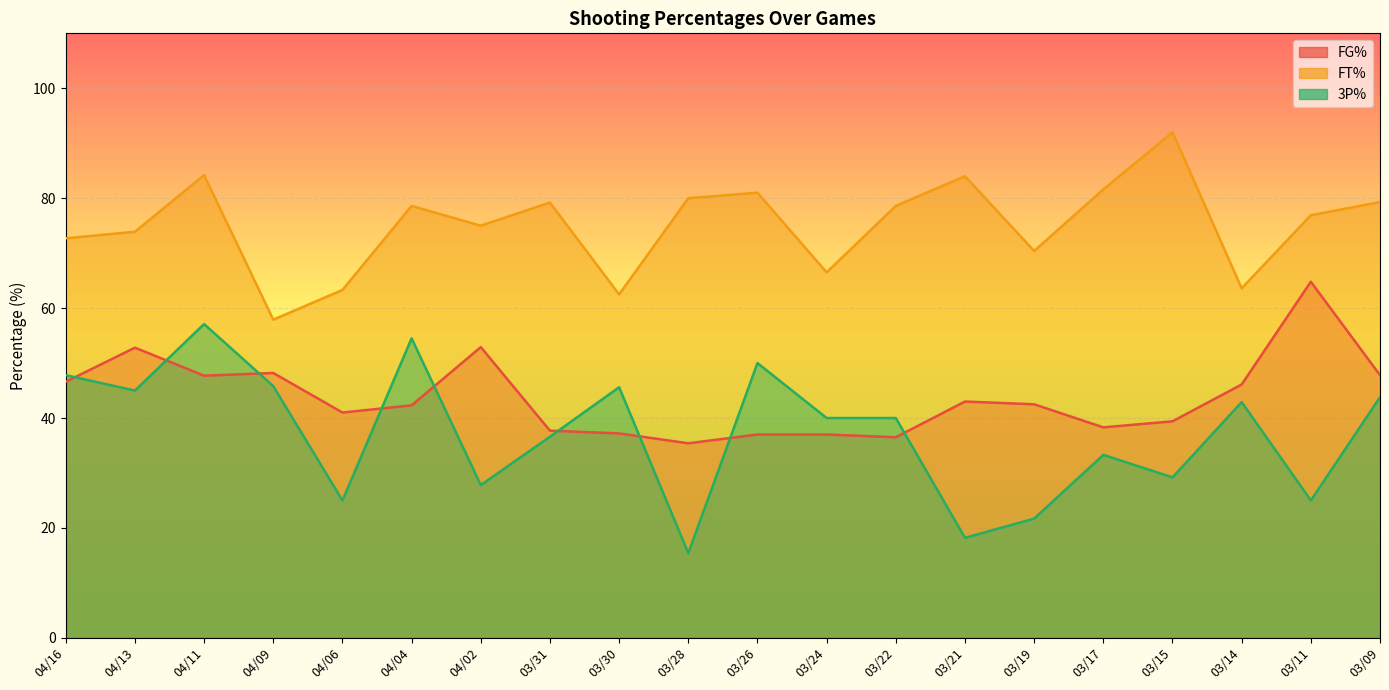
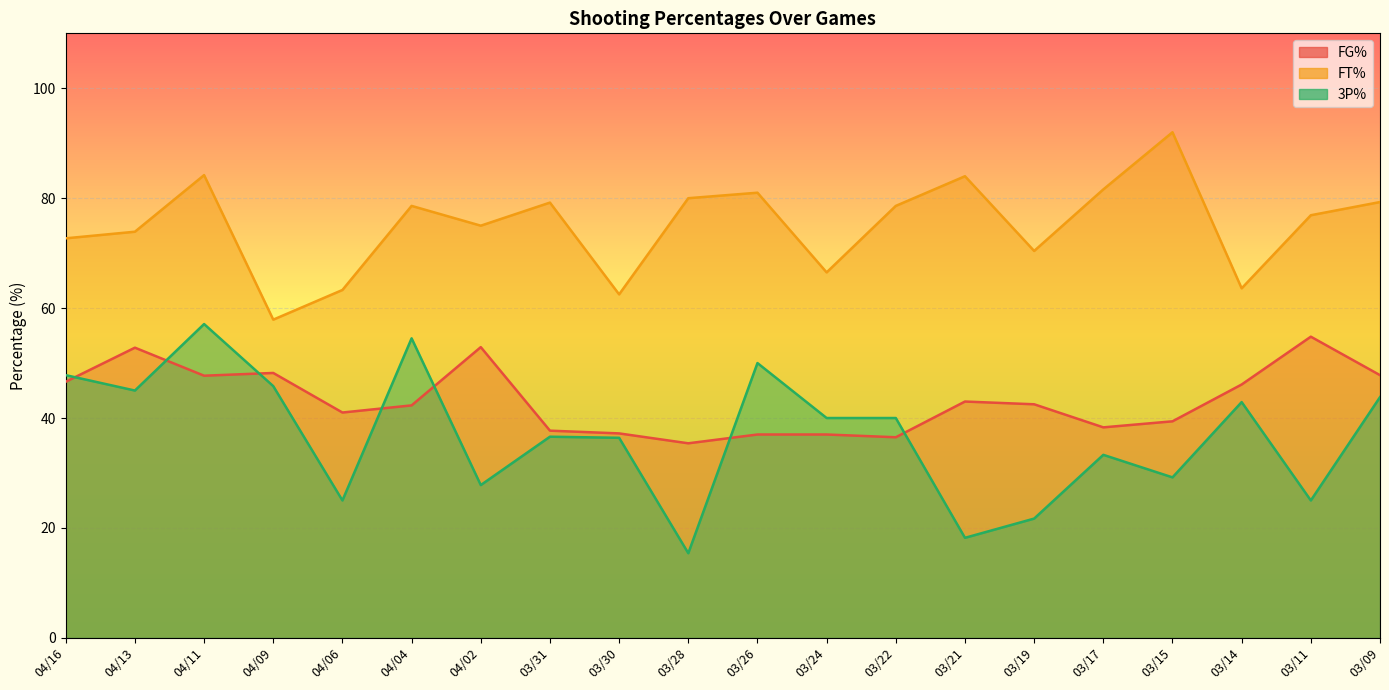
3P%, 03/30: 46 -> 36
FG%, 03/11: 65 -> 55
